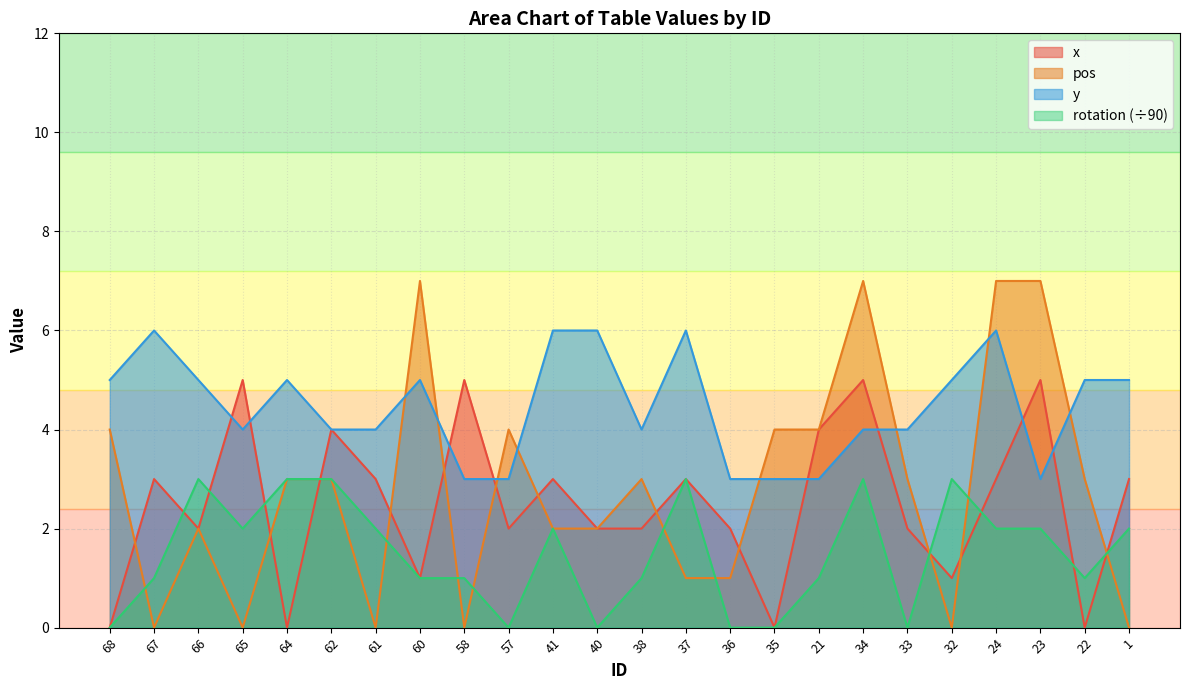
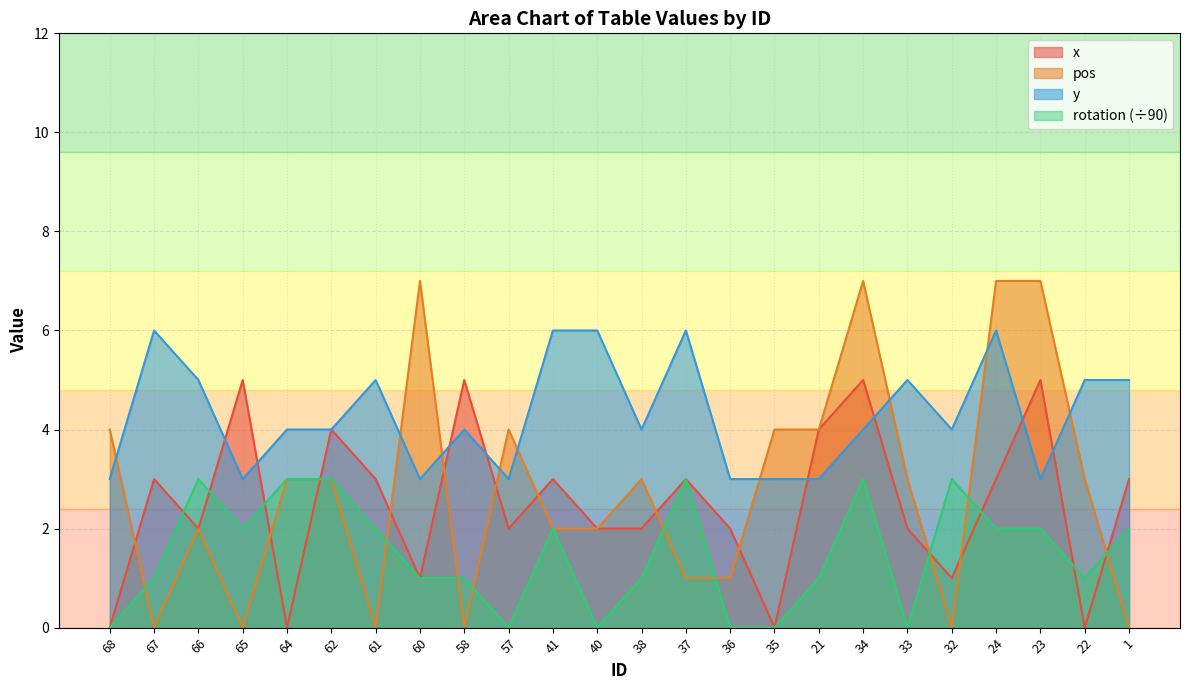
y, 68: 5 -> 3
y, 65: 4 -> 3
y, 64: 5 -> 4
y, 61: 4 -> 5
y, 60: 5 -> 3
y, 58: 3 -> 4
y, 33: 4 -> 5
y, 32: 5 -> 4
